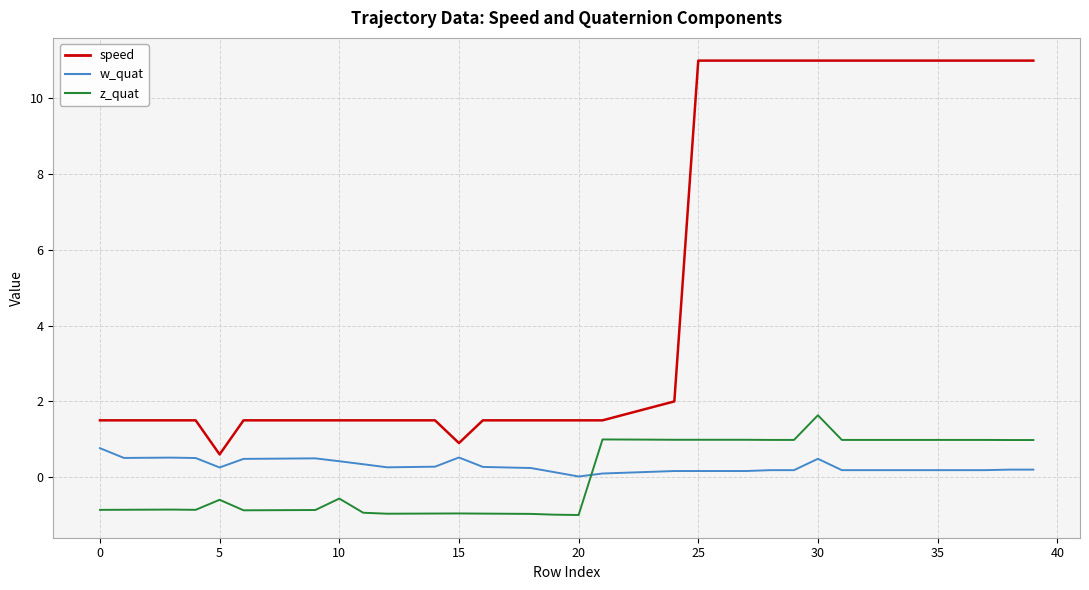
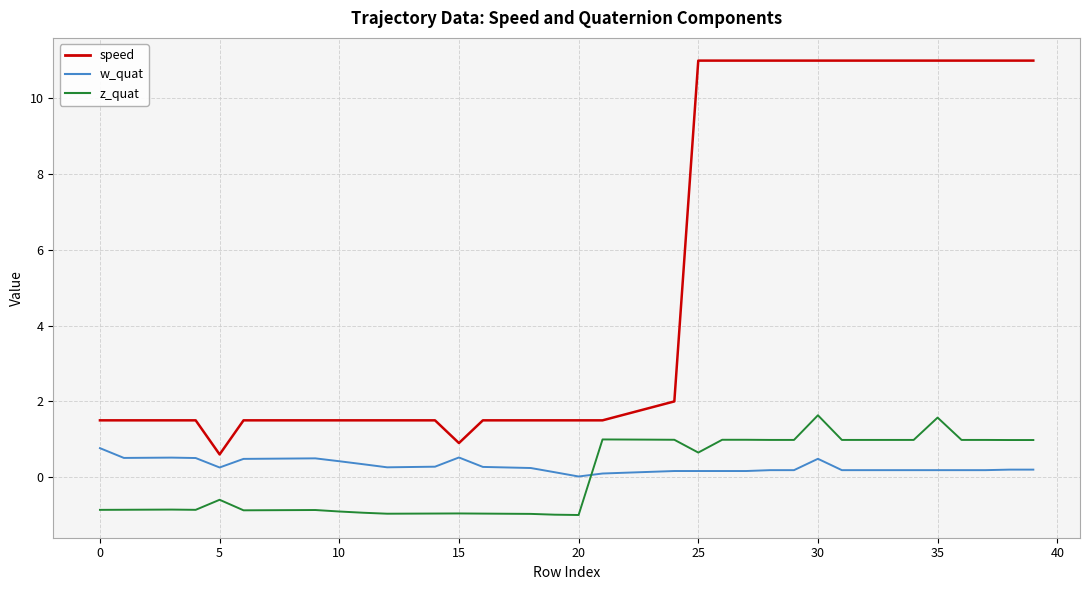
z_quat, 10: -0.6 -> -0.9
z_quat, 25: 1.0 -> 0.6
z_quat, 35: 1.0 -> 1.6
